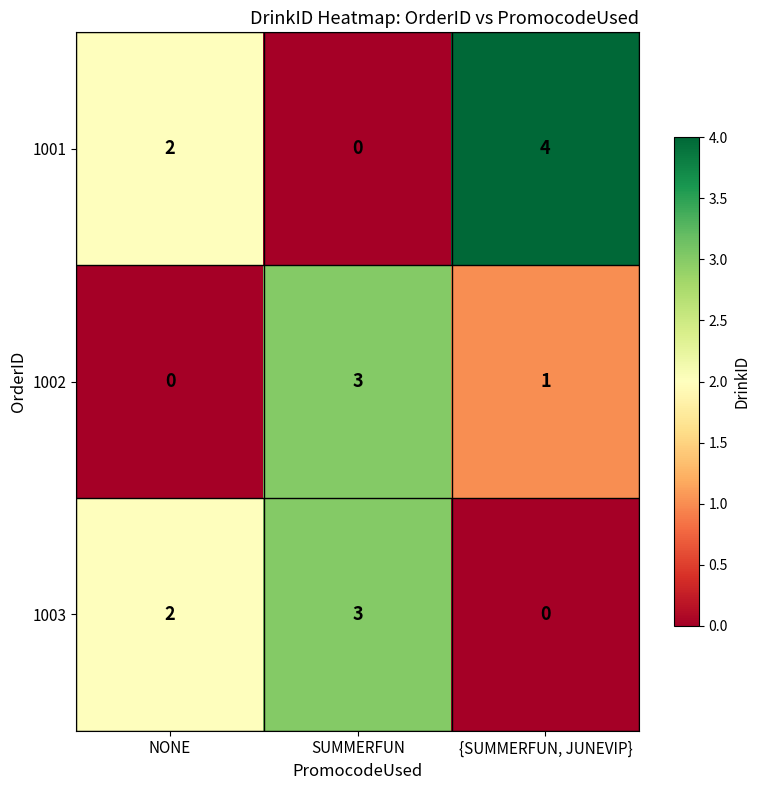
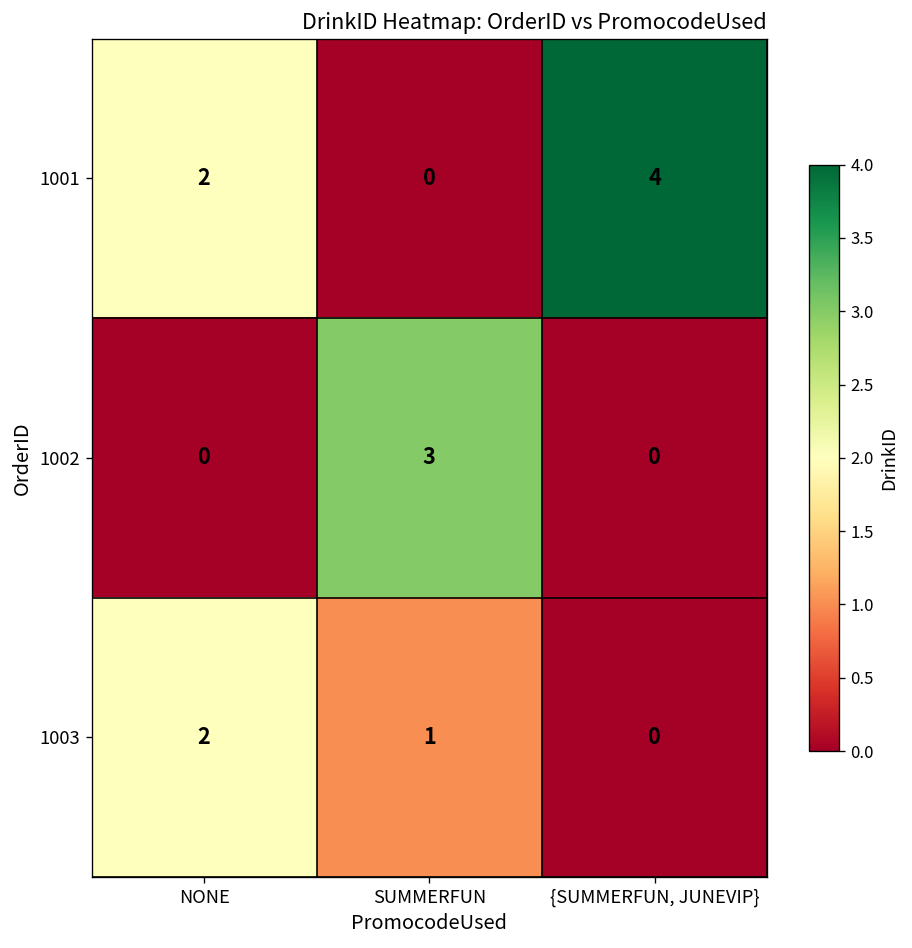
1002, {SUMMERFUN, JUNEVIP}: 1 -> 0
1003, SUMMERFUN: 3 -> 1
